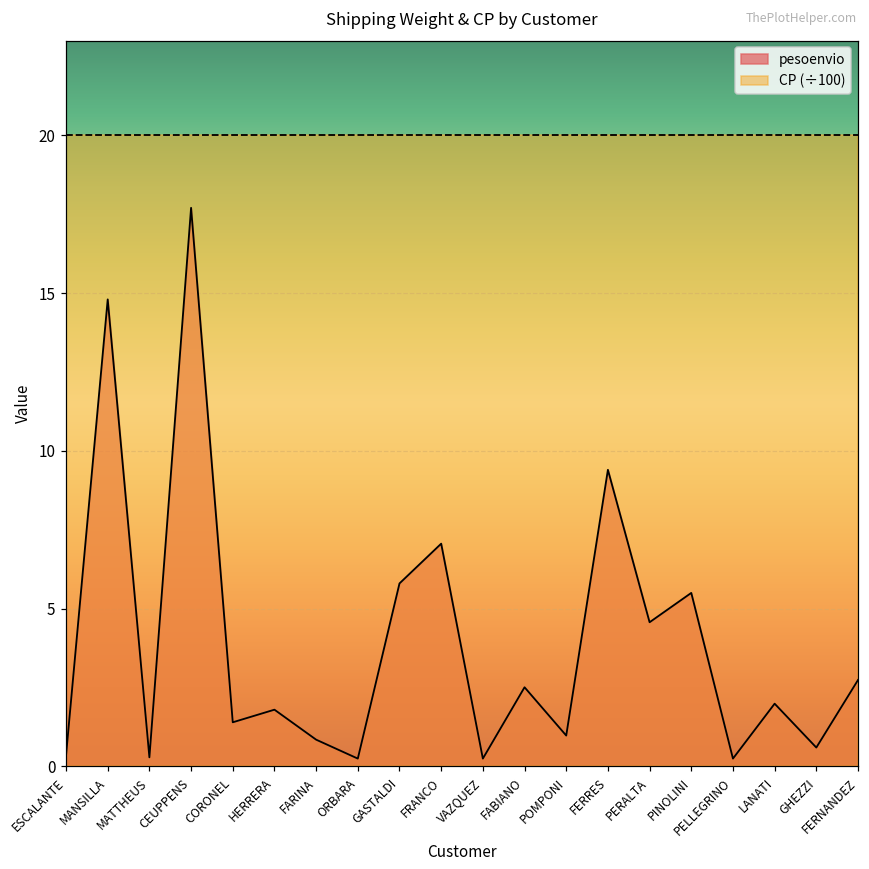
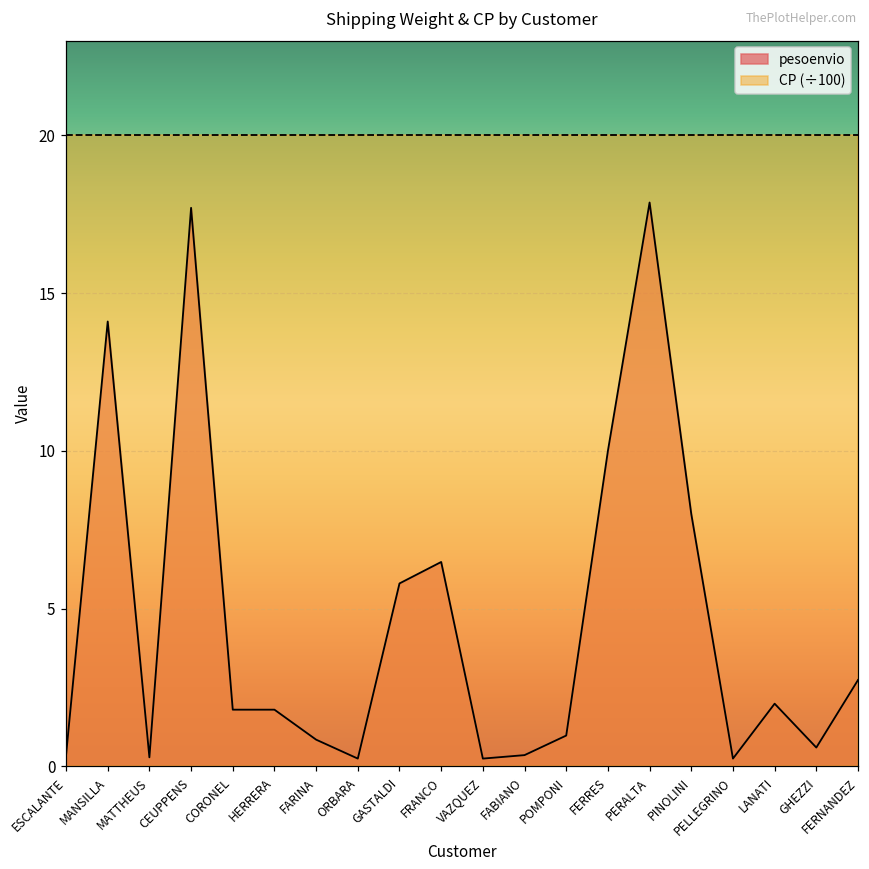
pesoenvio, MANSILLA: 14.8 -> 14.1
pesoenvio, CORONEL: 1.4 -> 1.8
pesoenvio, FRANCO: 7.1 -> 6.5
pesoenvio, FABIANO: 2.5 -> 0.4
pesoenvio, FERRES: 9.4 -> 10.0
pesoenvio, PERALTA: 4.6 -> 17.9
pesoenvio, PINOLINI: 5.5 -> 8.0
